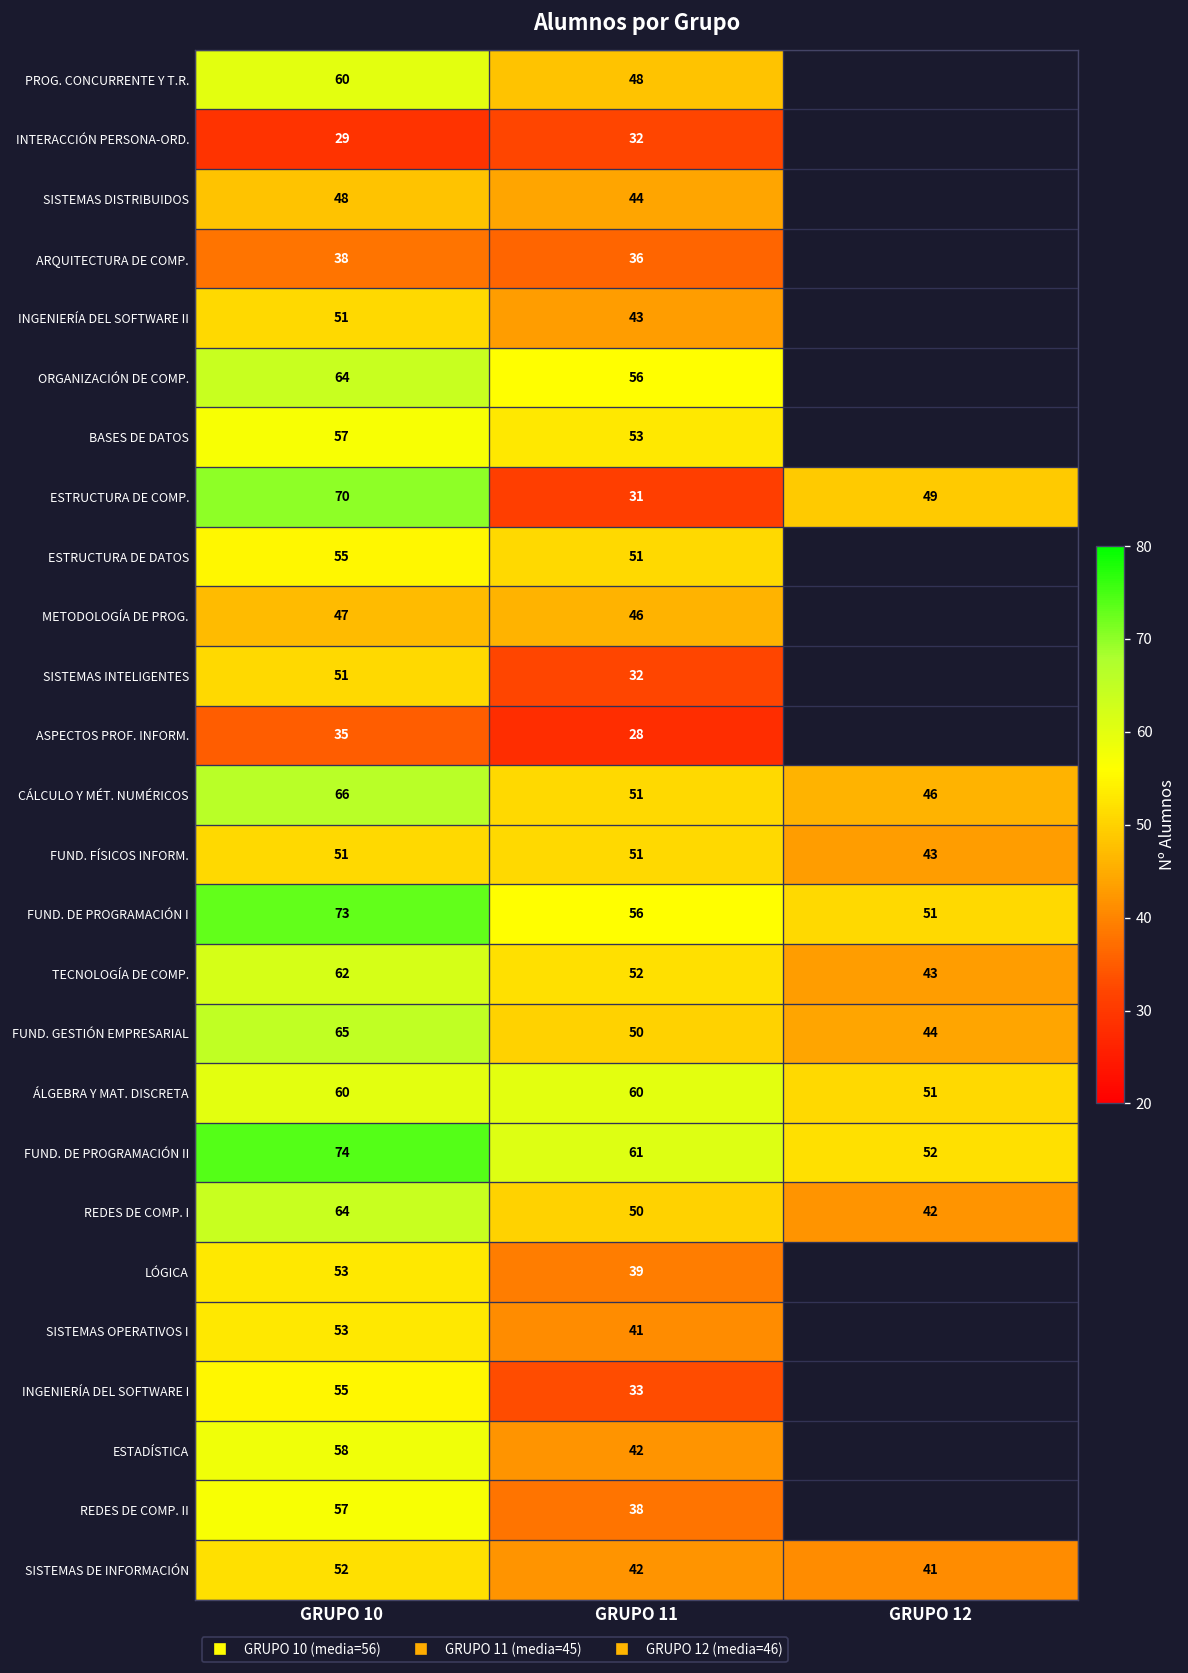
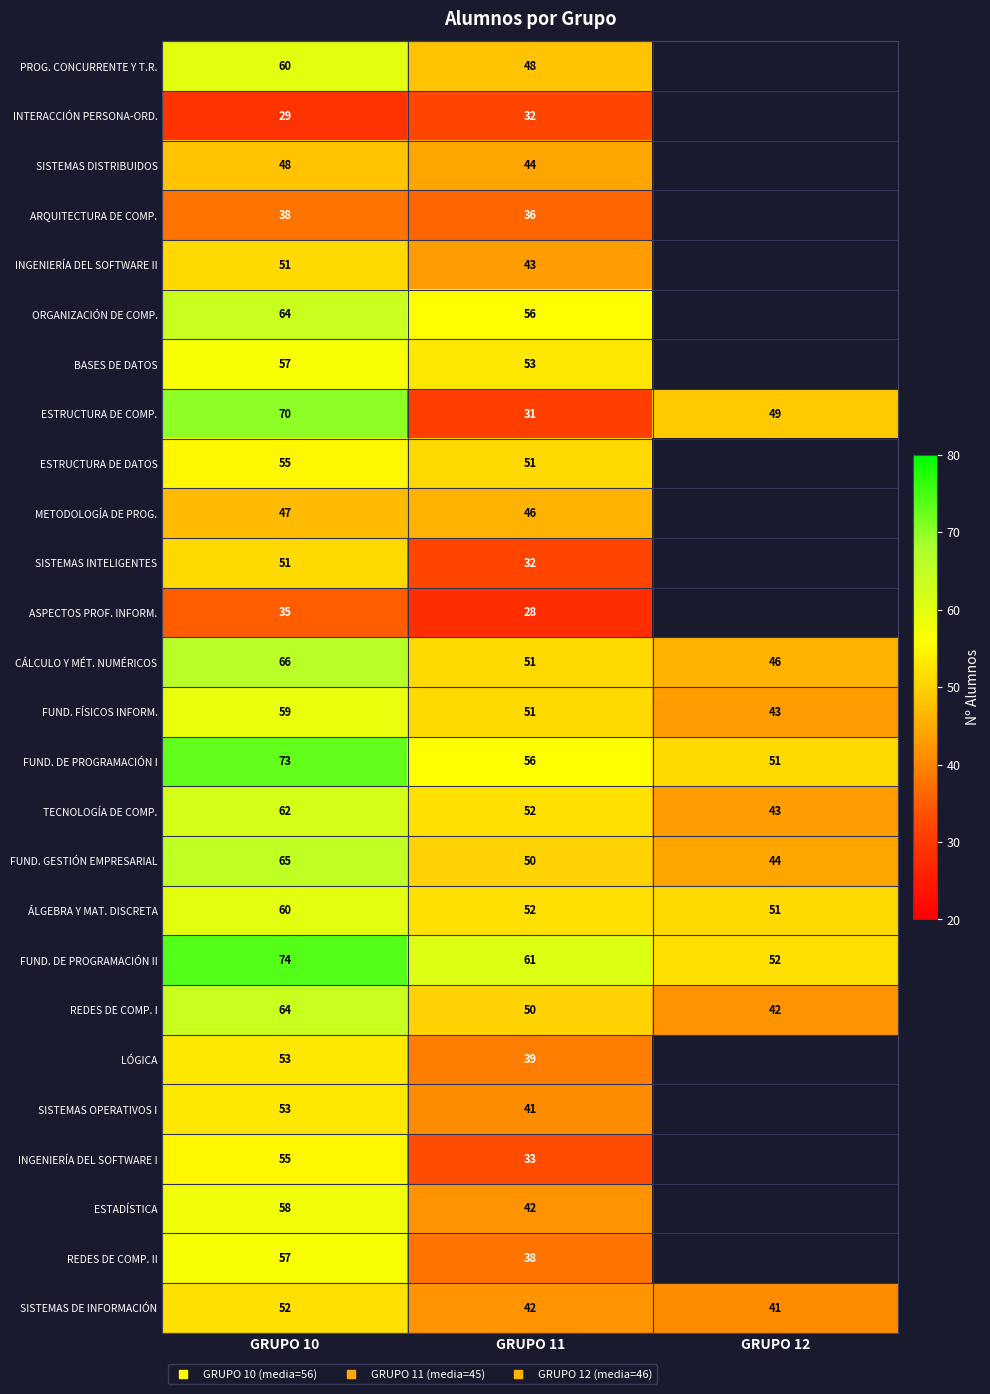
FUND. FÍSICOS INFORM., GRUPO 10: 51 -> 59
ÁLGEBRA Y MAT. DISCRETA, GRUPO 11: 60 -> 52
